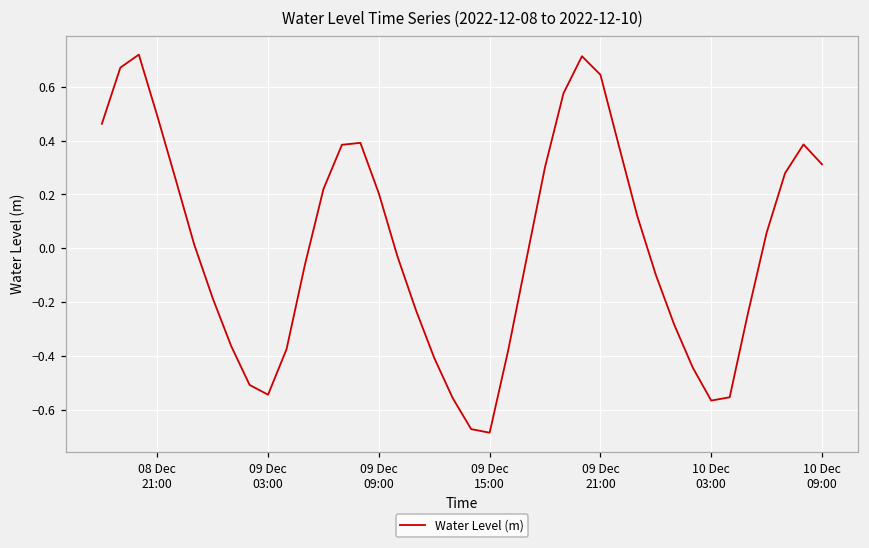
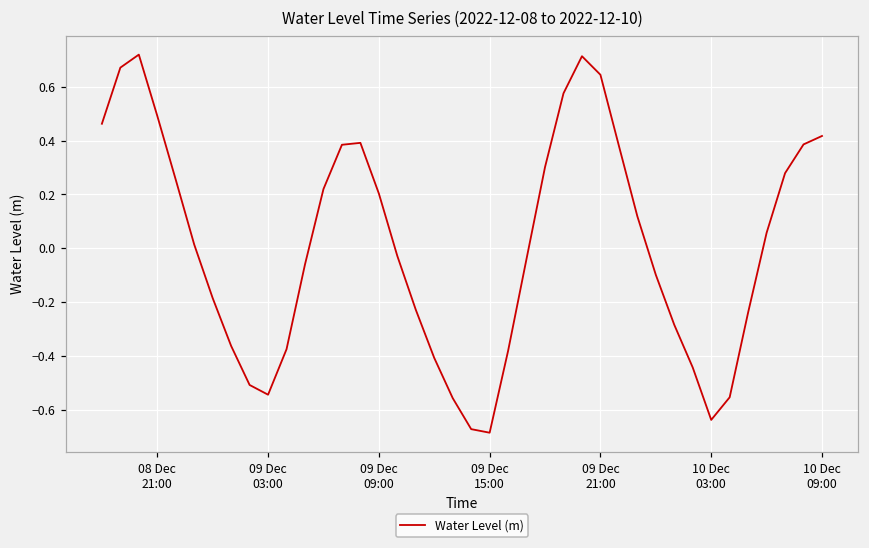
10 Dec 03:00: -0.57 -> -0.64
10 Dec 09:00: 0.31 -> 0.42
